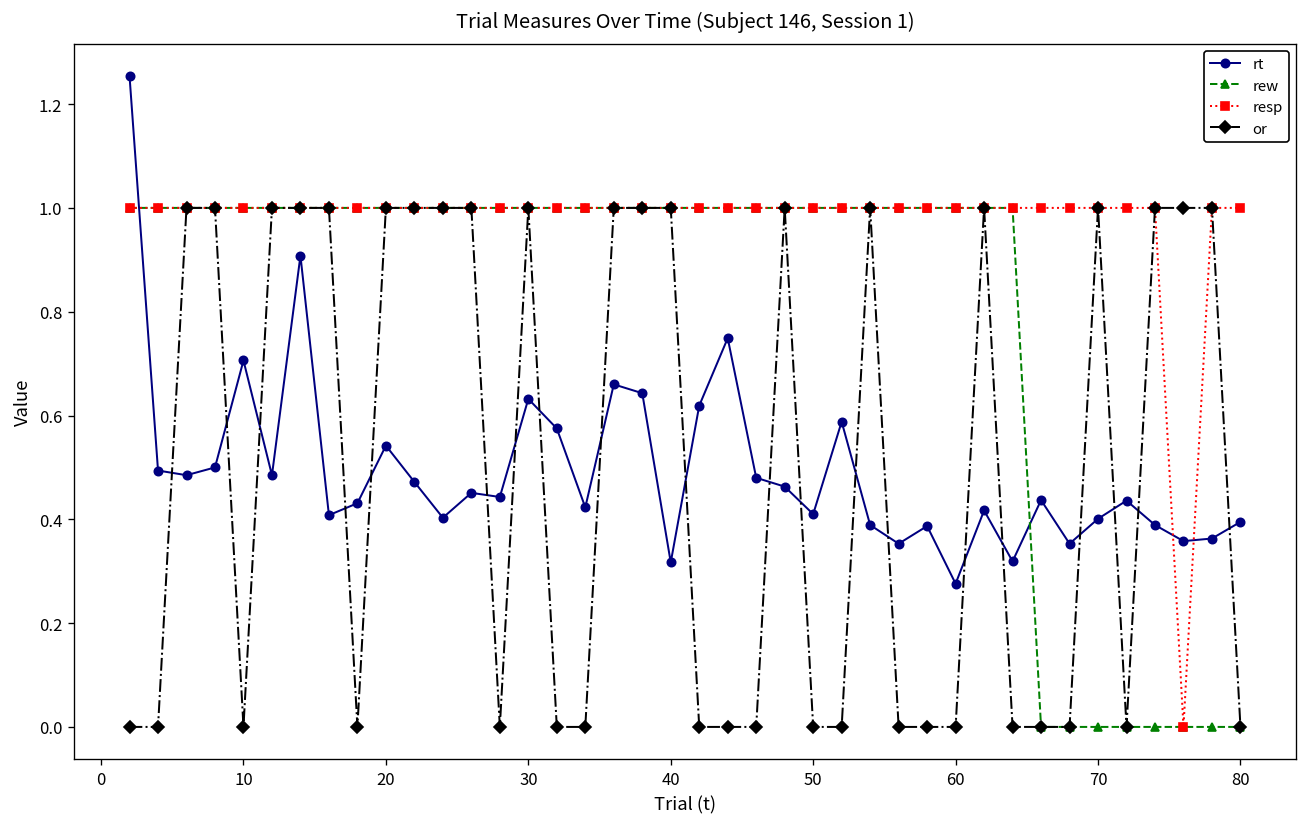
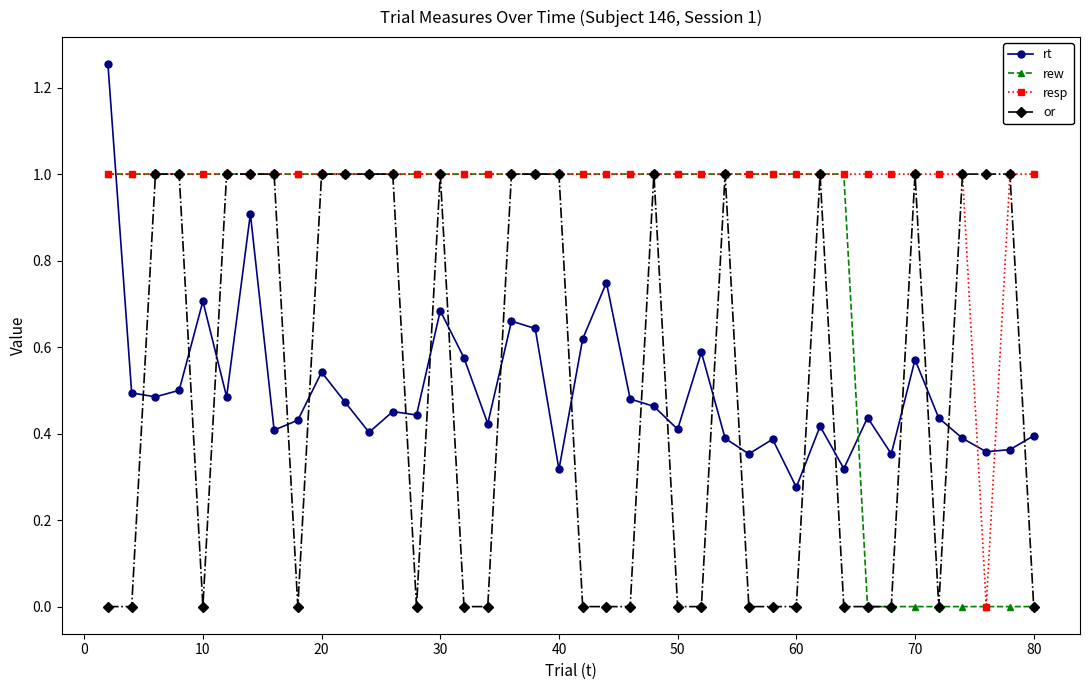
rt, 30: 0.63 -> 0.68
rt, 70: 0.40 -> 0.57
